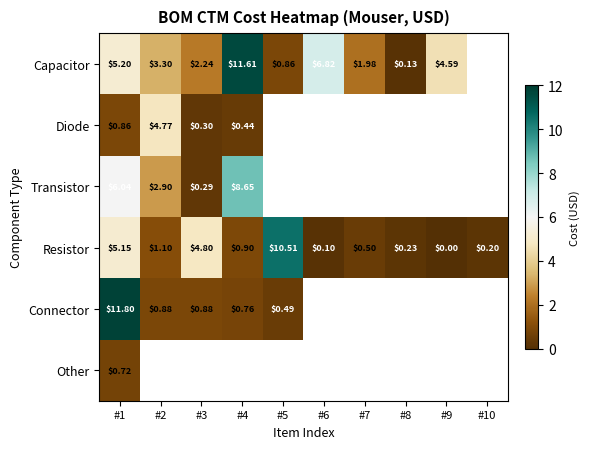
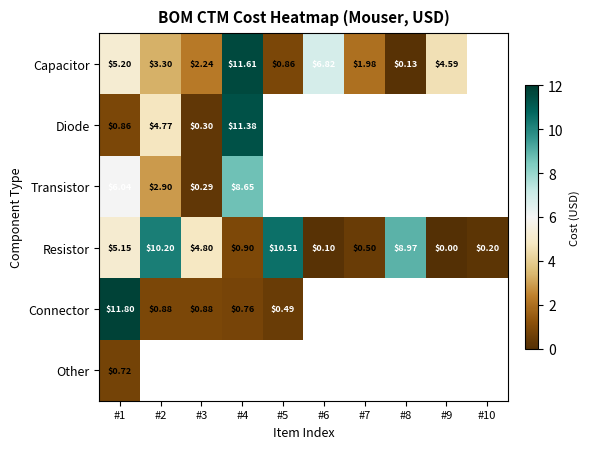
Diode, #4: $0.44 -> $11.38
Resistor, #2: $1.10 -> $10.20
Resistor, #8: $0.23 -> $8.97
